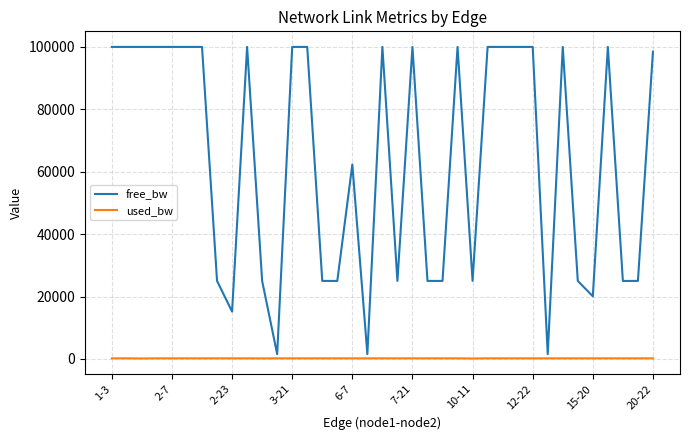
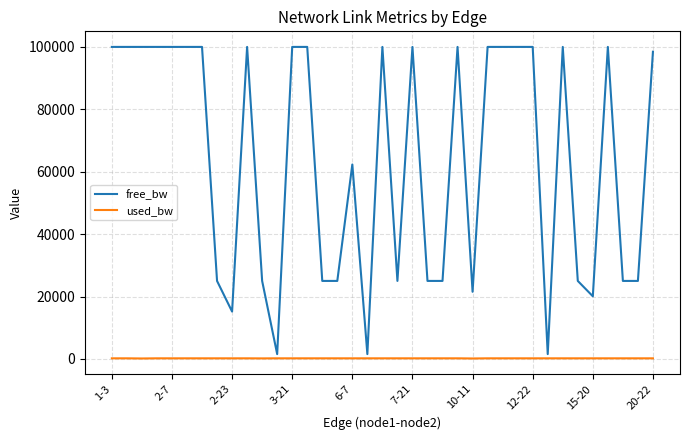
free_bw, 10-11: 25000 -> 22000
